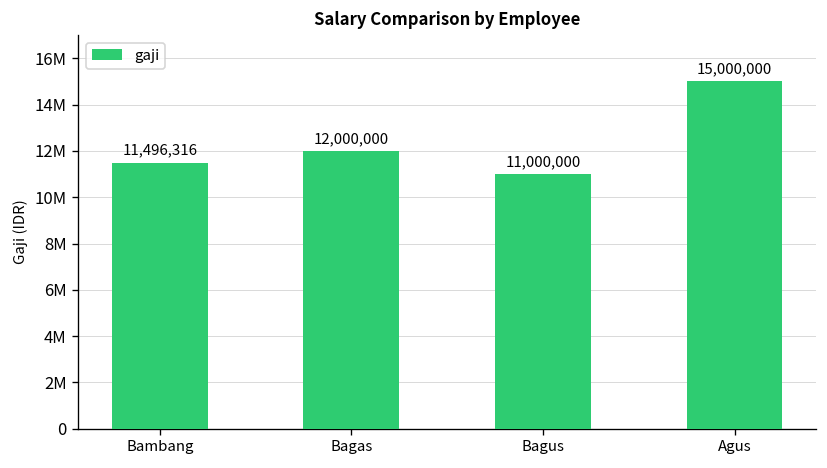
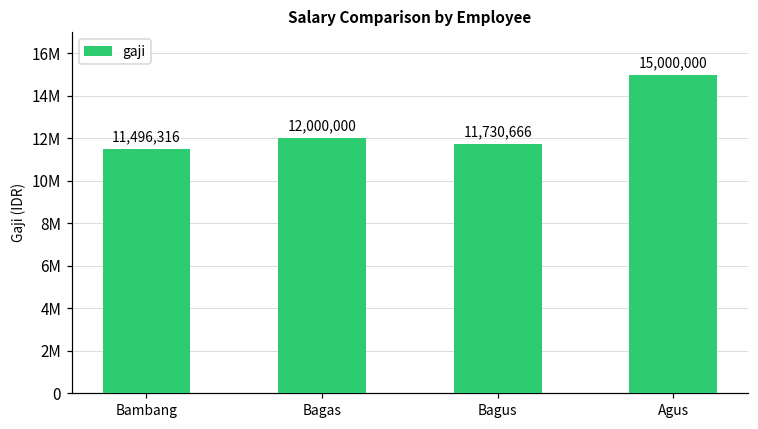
Bagus: 11,000,000 -> 11,730,666
